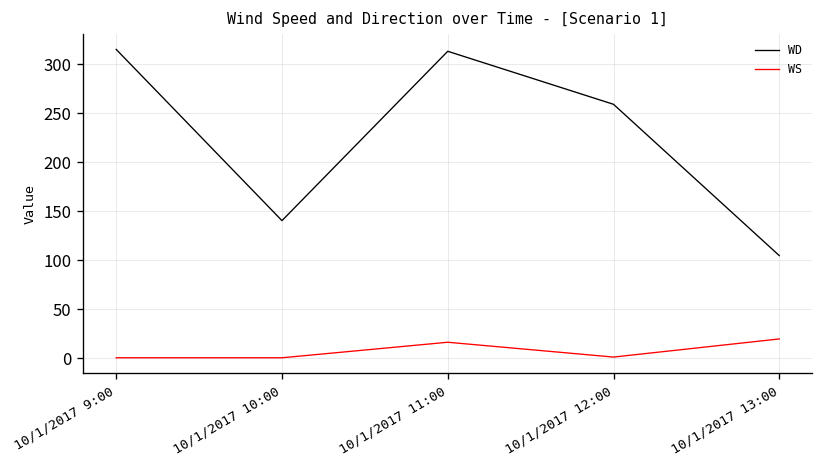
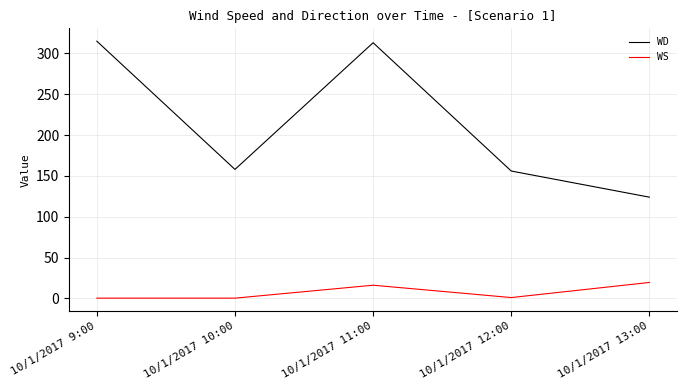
WD, 10/1/2017 10:00: 140 -> 160
WD, 10/1/2017 12:00: 260 -> 160
WD, 10/1/2017 13:00: 100 -> 120
